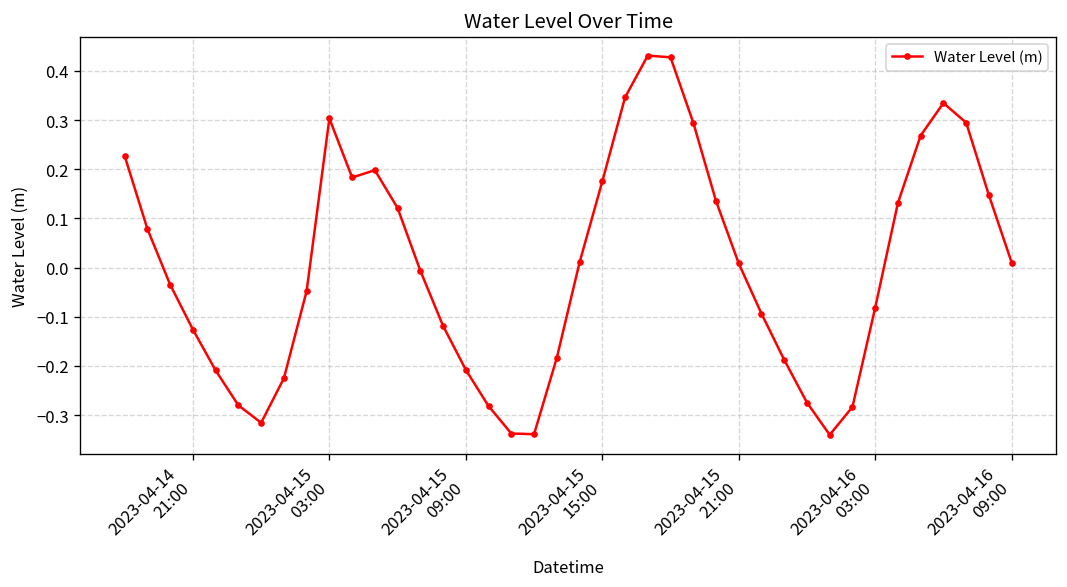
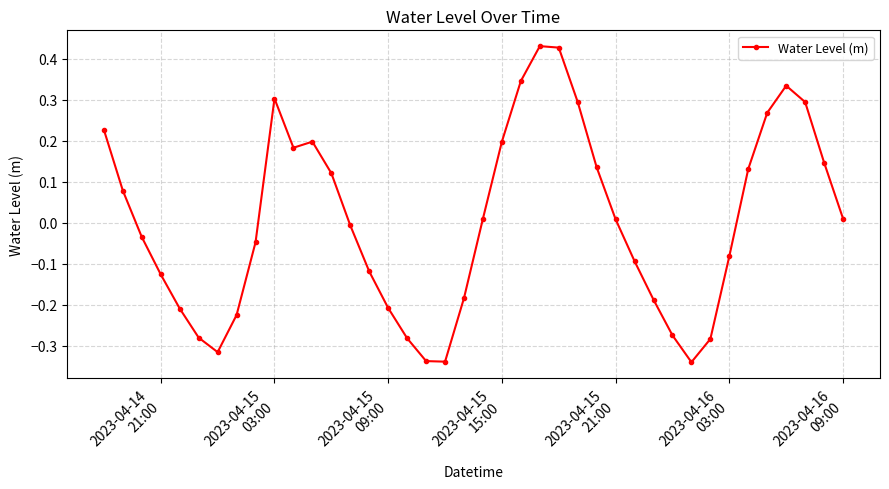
2023-04-15 15:00: 0.18 -> 0.20
